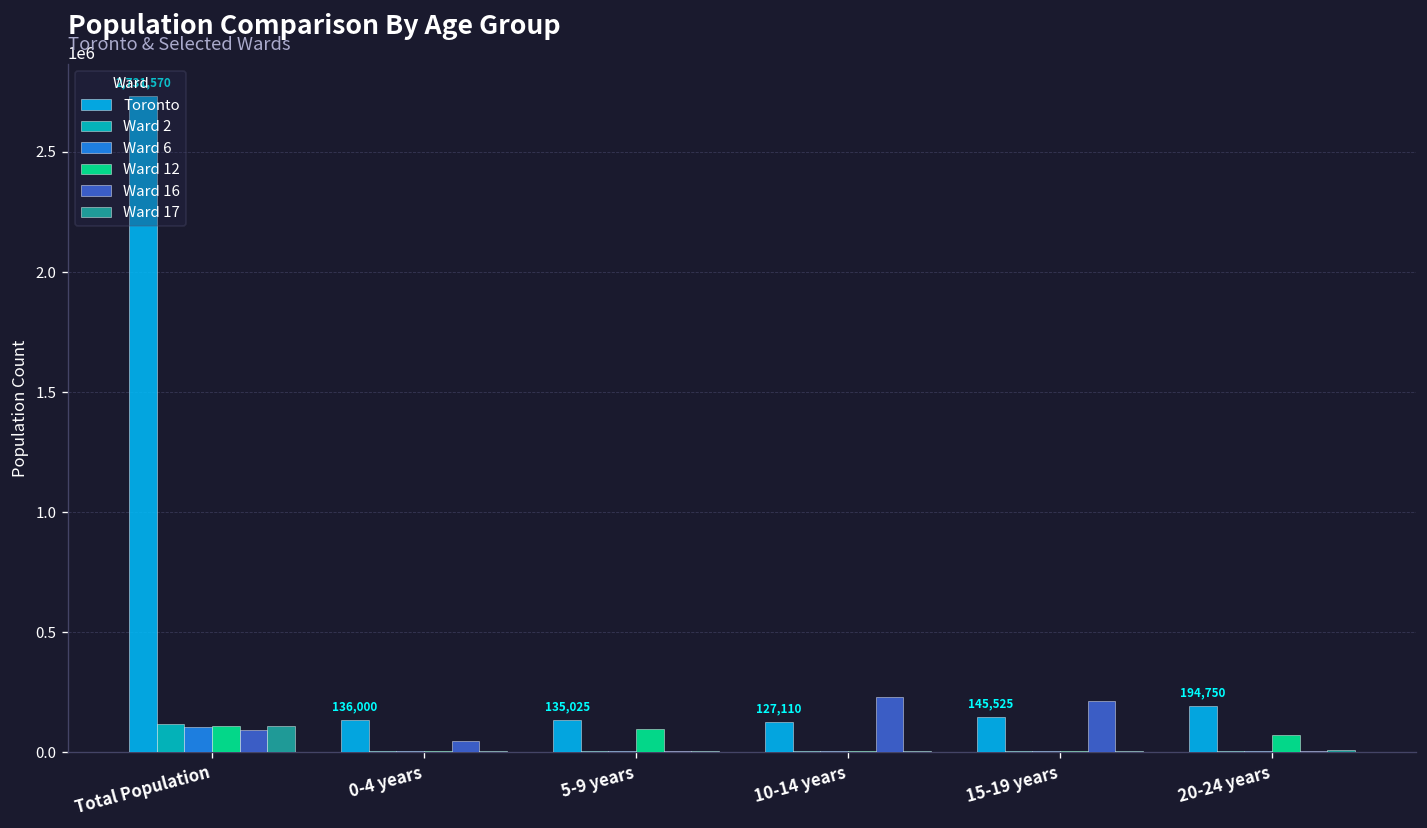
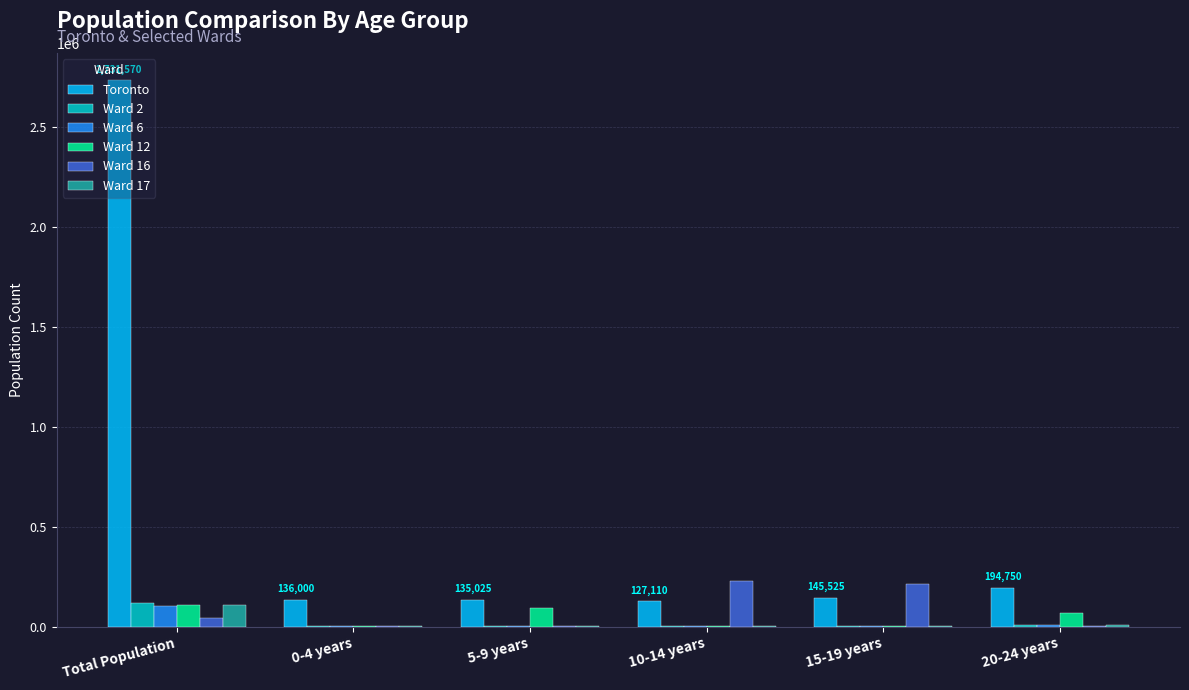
Ward 16, Total Population: 90000 -> 40000
Ward 16, 0-4 years: 50000 -> 10000
